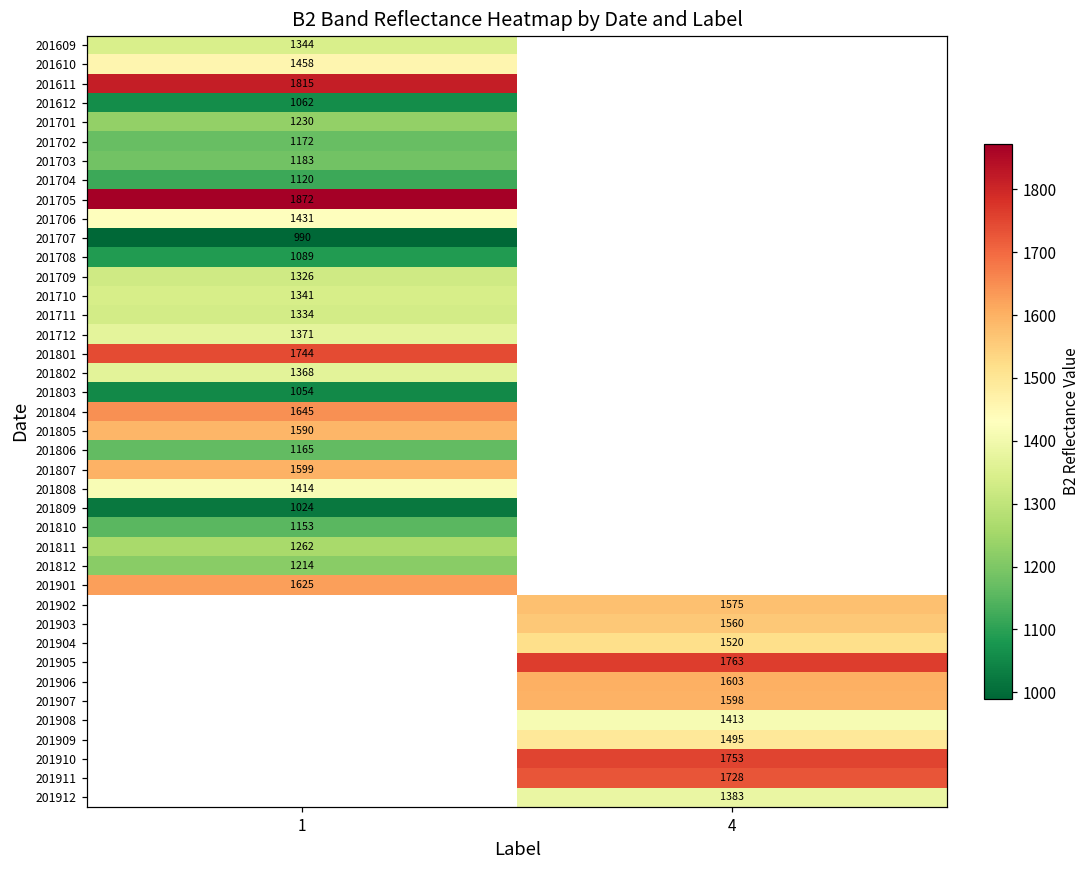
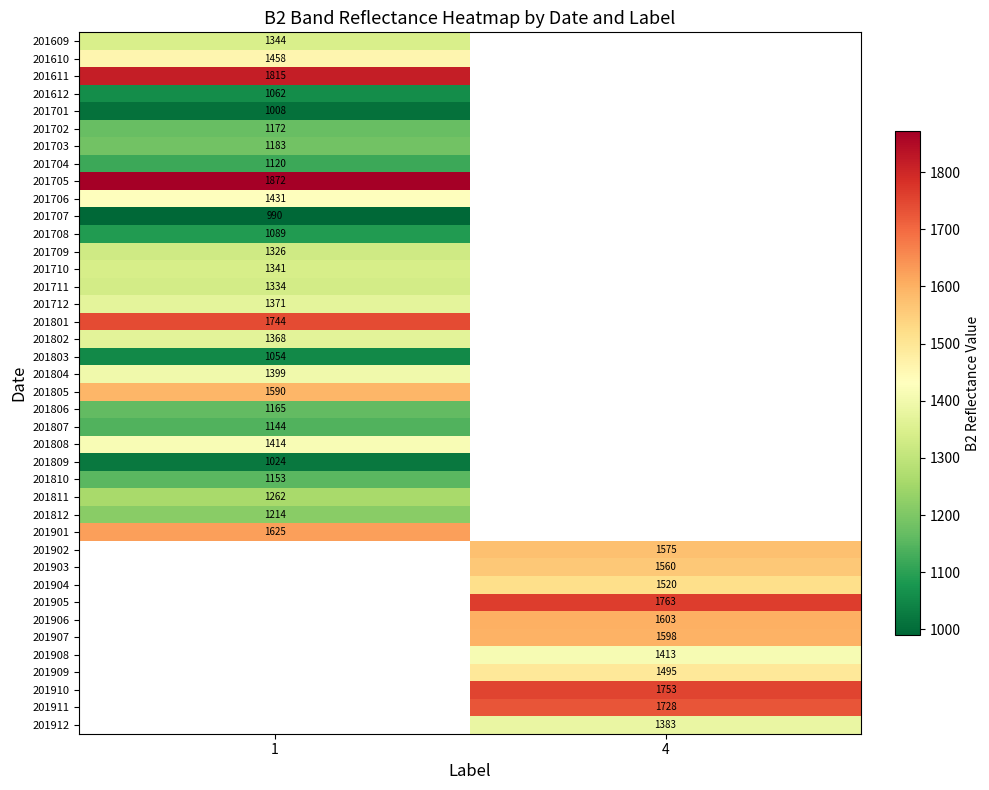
201701, 1: 1230 -> 1008
201804, 1: 1645 -> 1399
201807, 1: 1599 -> 1144
